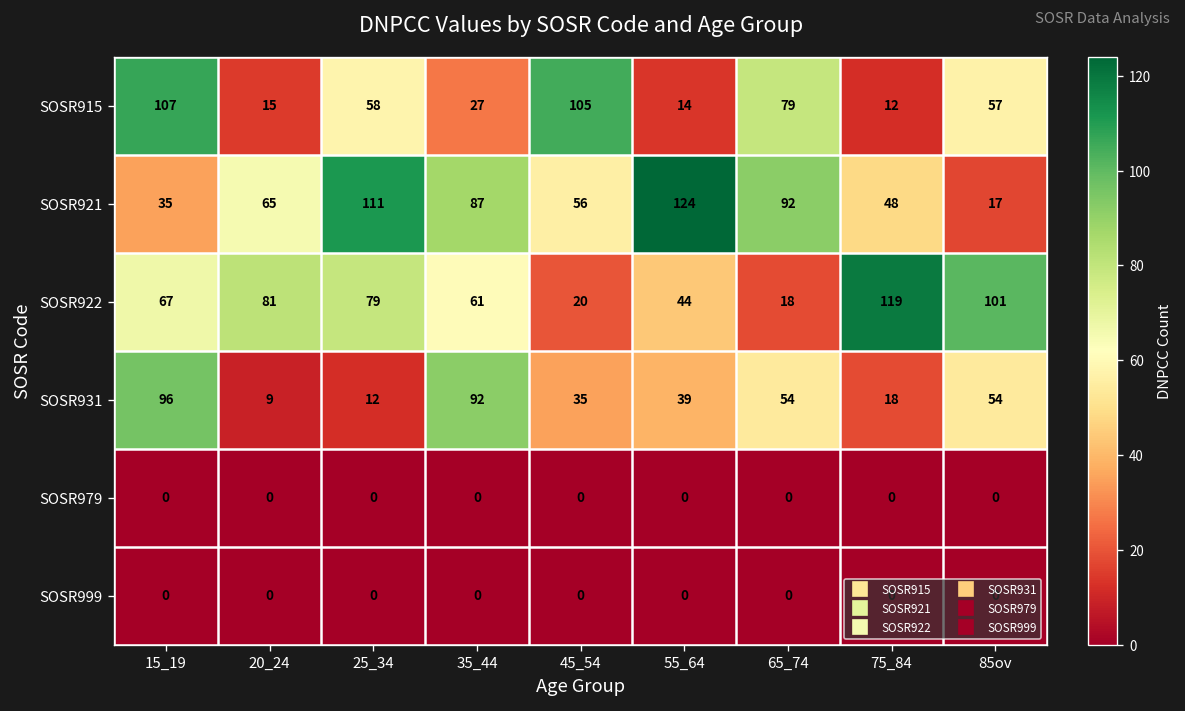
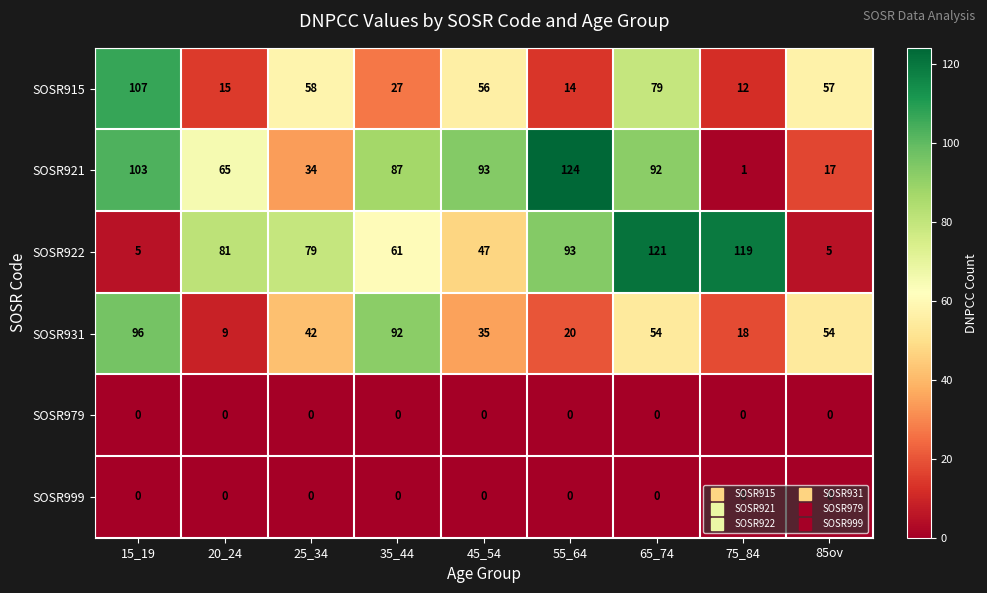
SOSR915, 45_54: 105 -> 56
SOSR921, 15_19: 35 -> 103
SOSR921, 25_34: 111 -> 34
SOSR921, 45_54: 56 -> 93
SOSR921, 75_84: 48 -> 1
SOSR922, 15_19: 67 -> 5
SOSR922, 45_54: 20 -> 47
SOSR922, 55_64: 44 -> 93
SOSR922, 65_74: 18 -> 121
SOSR922, 85ov: 101 -> 5
SOSR931, 25_34: 12 -> 42
SOSR931, 55_64: 39 -> 20
